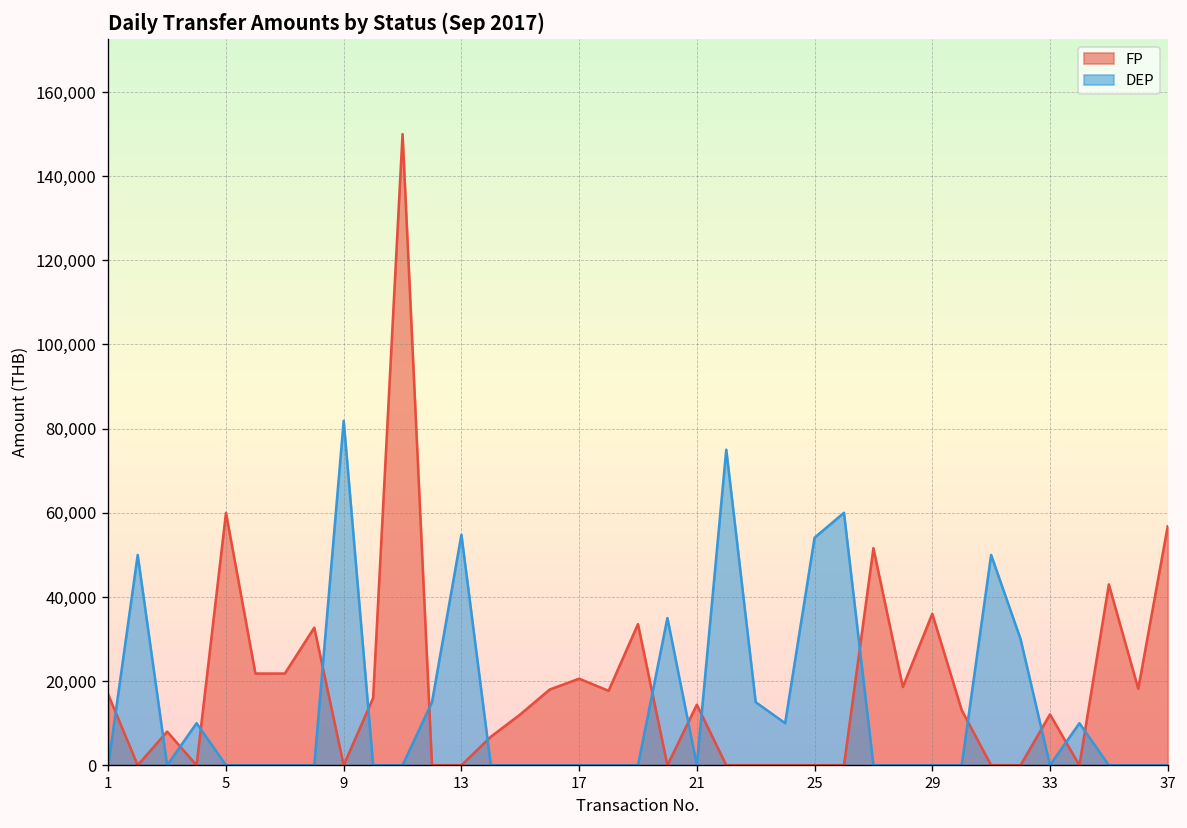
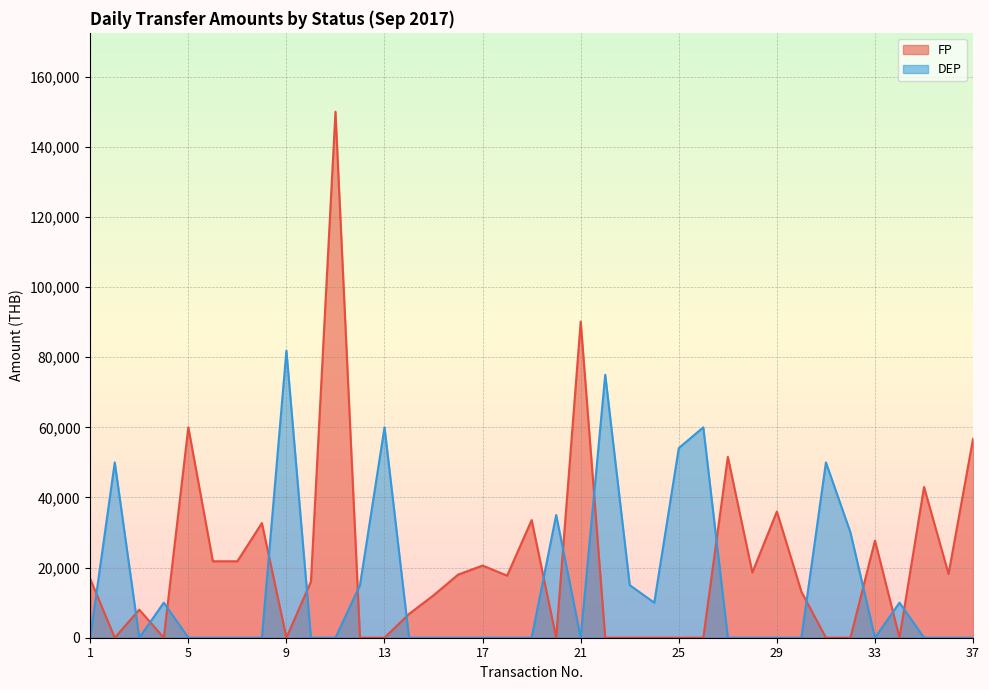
DEP, 13: 55,000 -> 60,000
FP, 21: 14,000 -> 90,000
FP, 33: 12,000 -> 28,000
